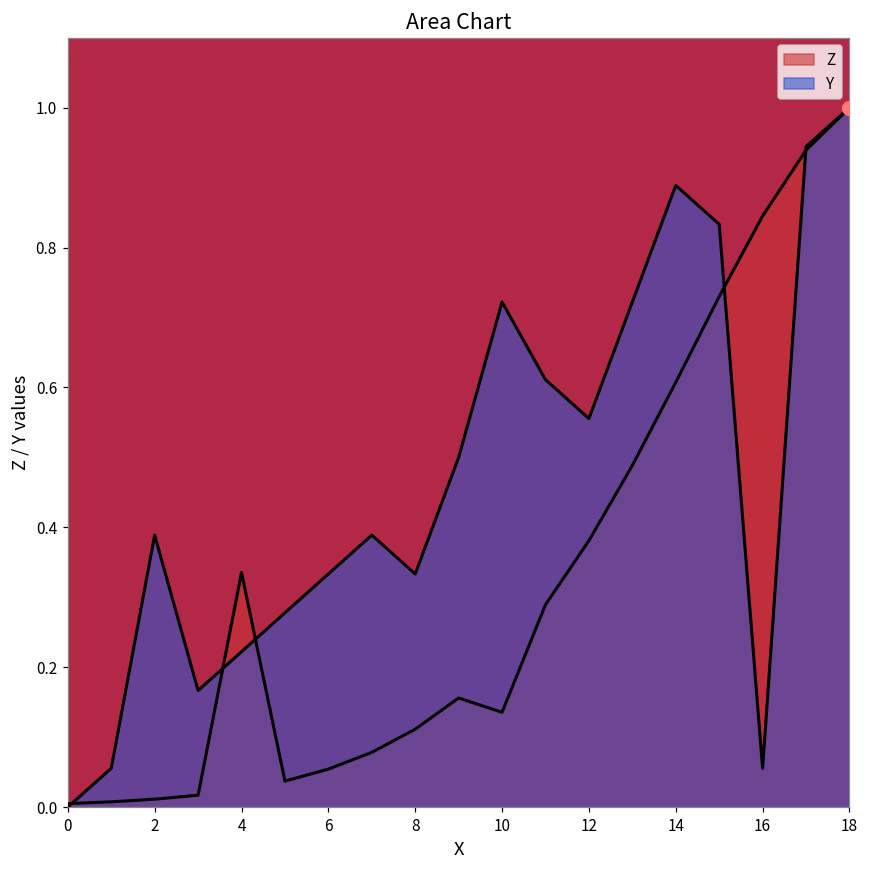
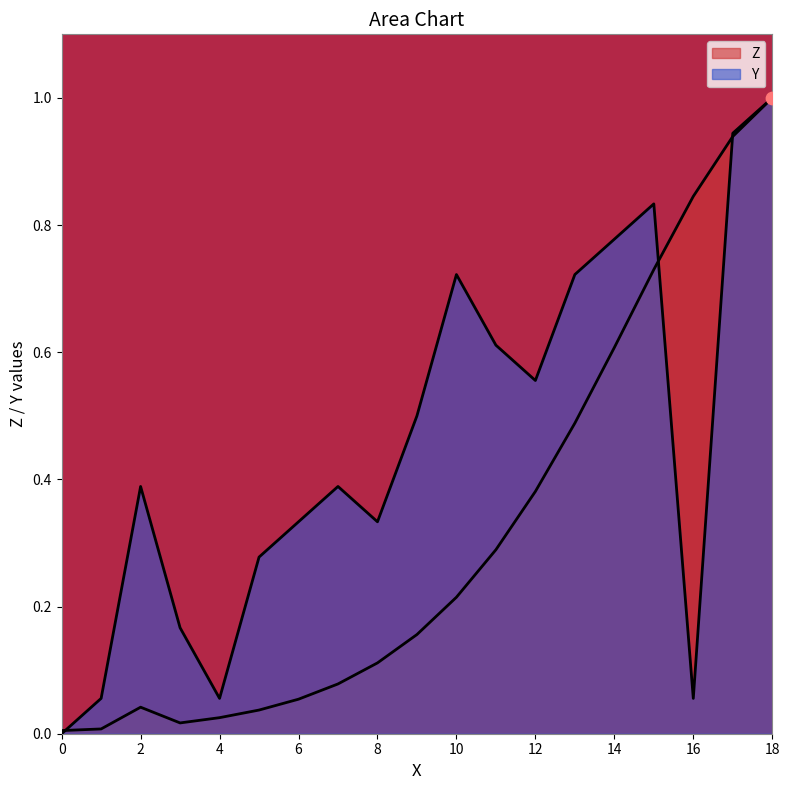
Z, 2: 0.01 -> 0.04
Z, 4: 0.34 -> 0.03
Y, 4: 0.22 -> 0.06
Z, 10: 0.14 -> 0.21
Y, 14: 0.89 -> 0.78
